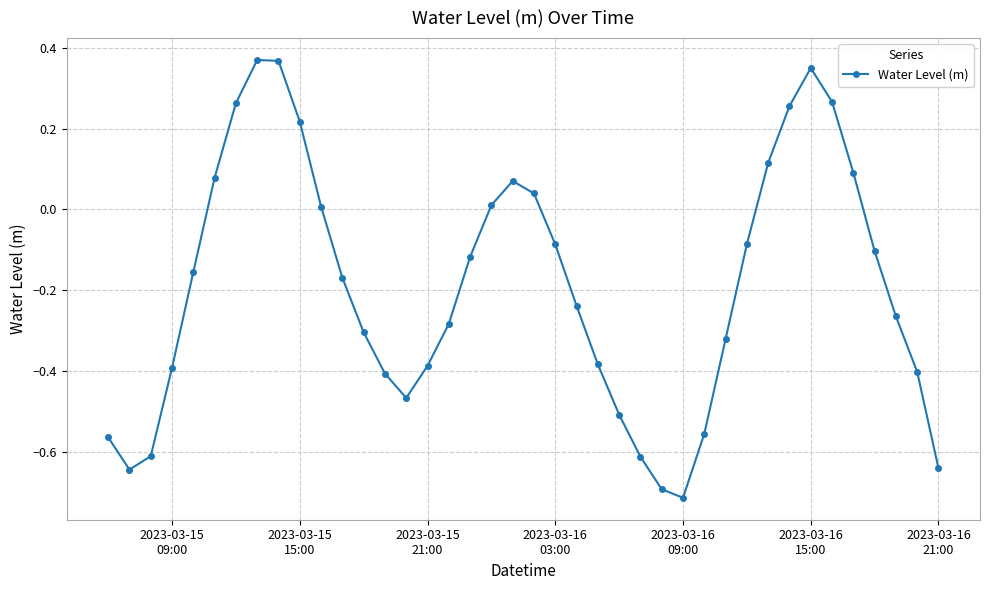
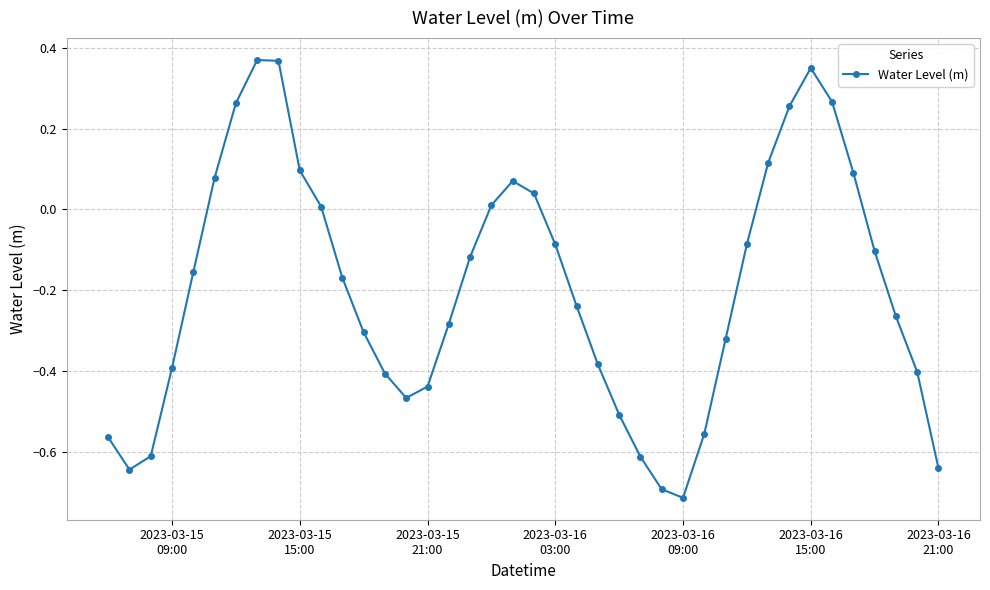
2023-03-15 15:00: 0.22 -> 0.10
2023-03-15 21:00: -0.39 -> -0.44
